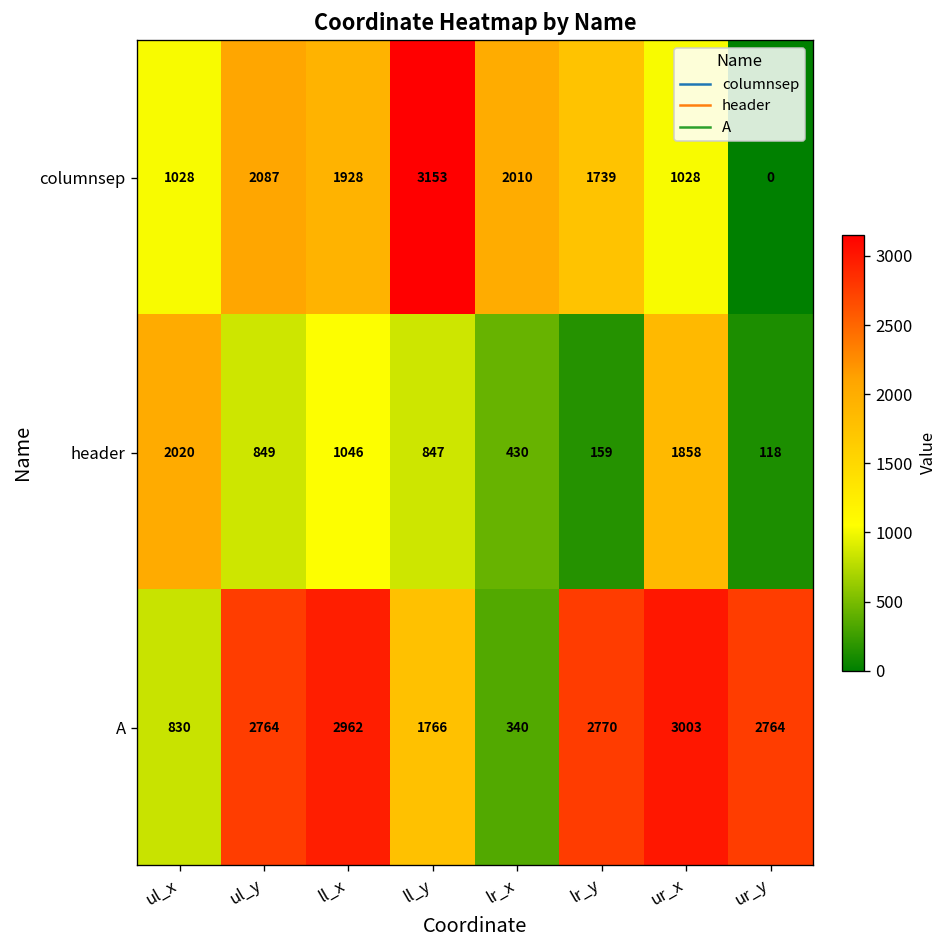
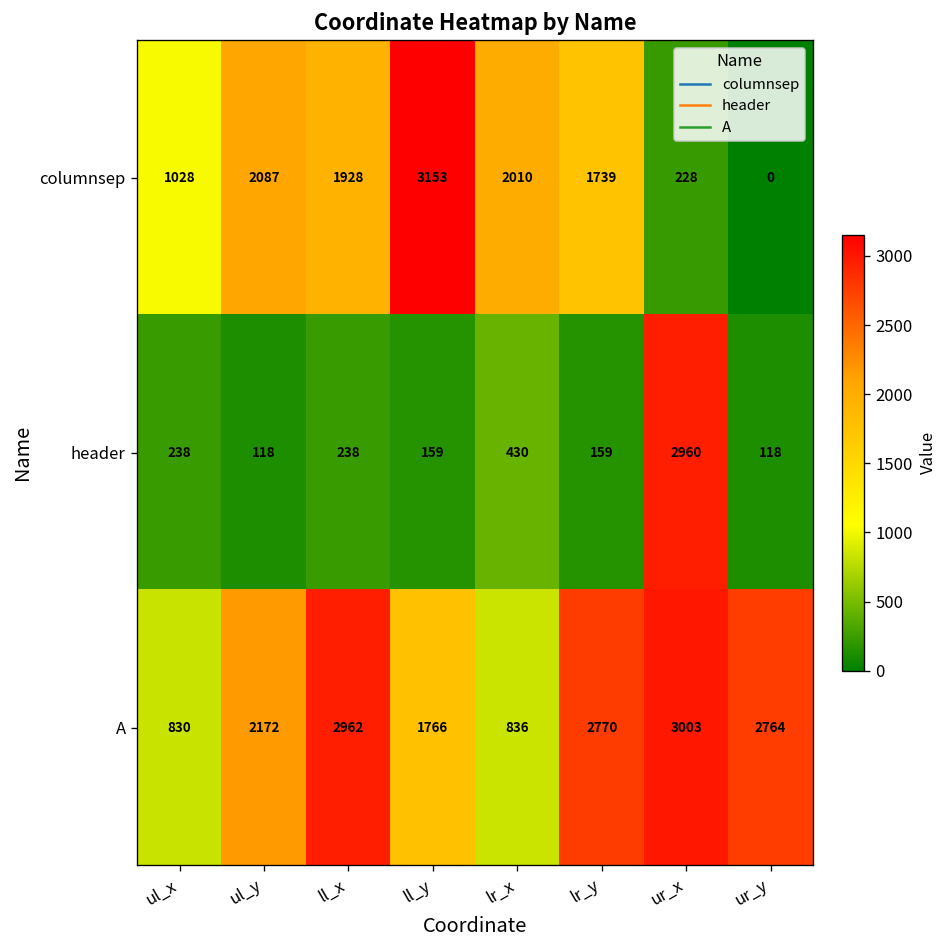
columnsep, ur_x: 1028 -> 228
header, ul_x: 2020 -> 238
header, ul_y: 849 -> 118
header, ll_x: 1046 -> 238
header, ll_y: 847 -> 159
header, ur_x: 1858 -> 2960
A, ul_y: 2764 -> 2172
A, lr_x: 340 -> 836
